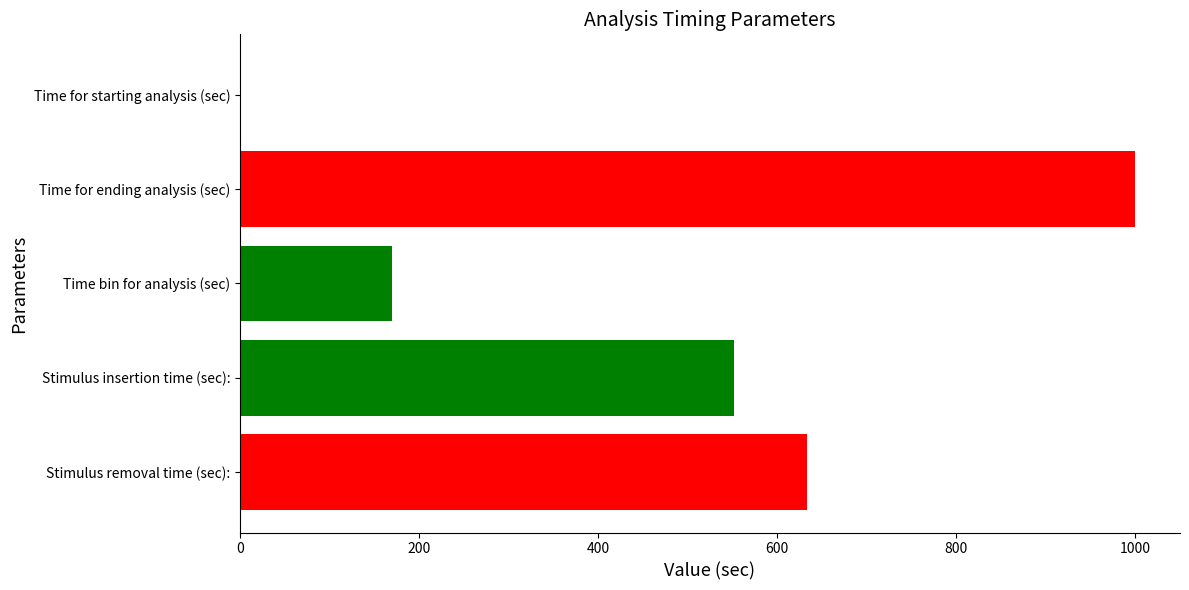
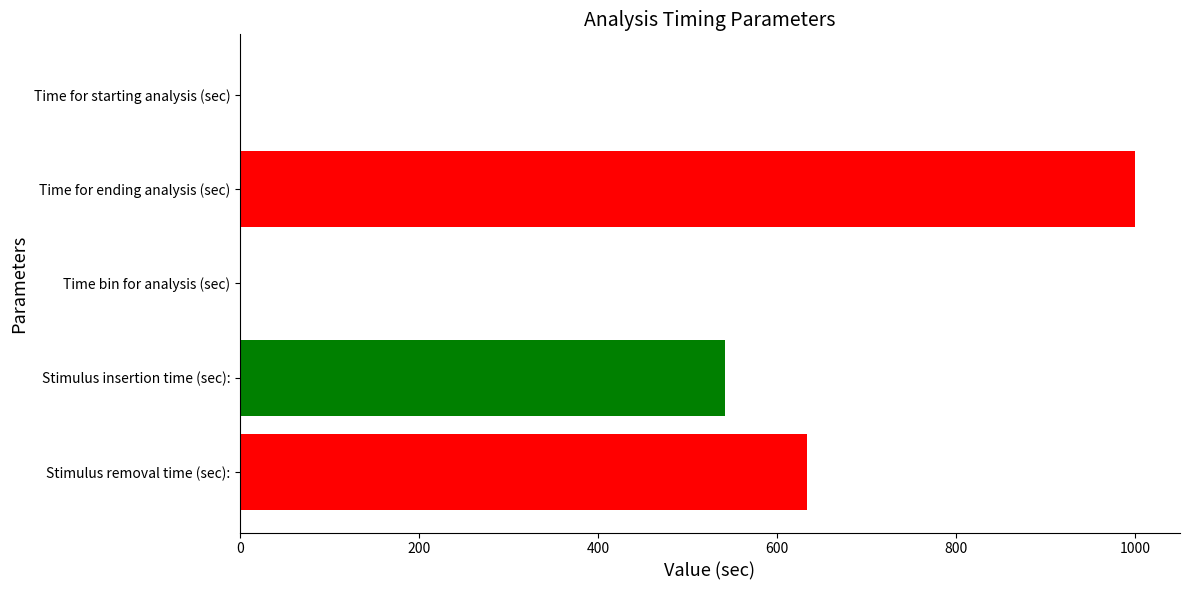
Time bin for analysis (sec): 170 -> 0
Stimulus insertion time (sec):: 550 -> 540
